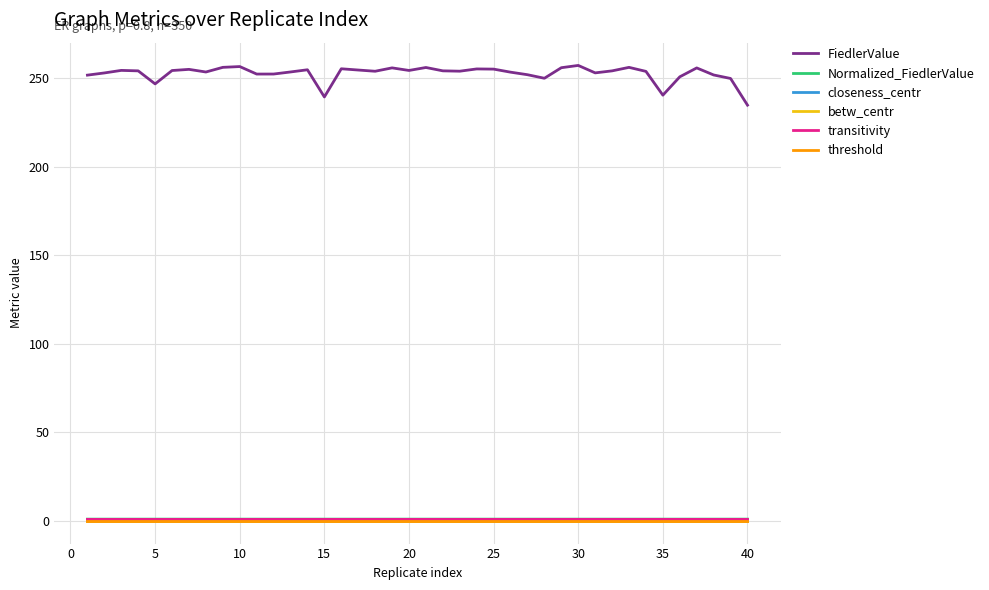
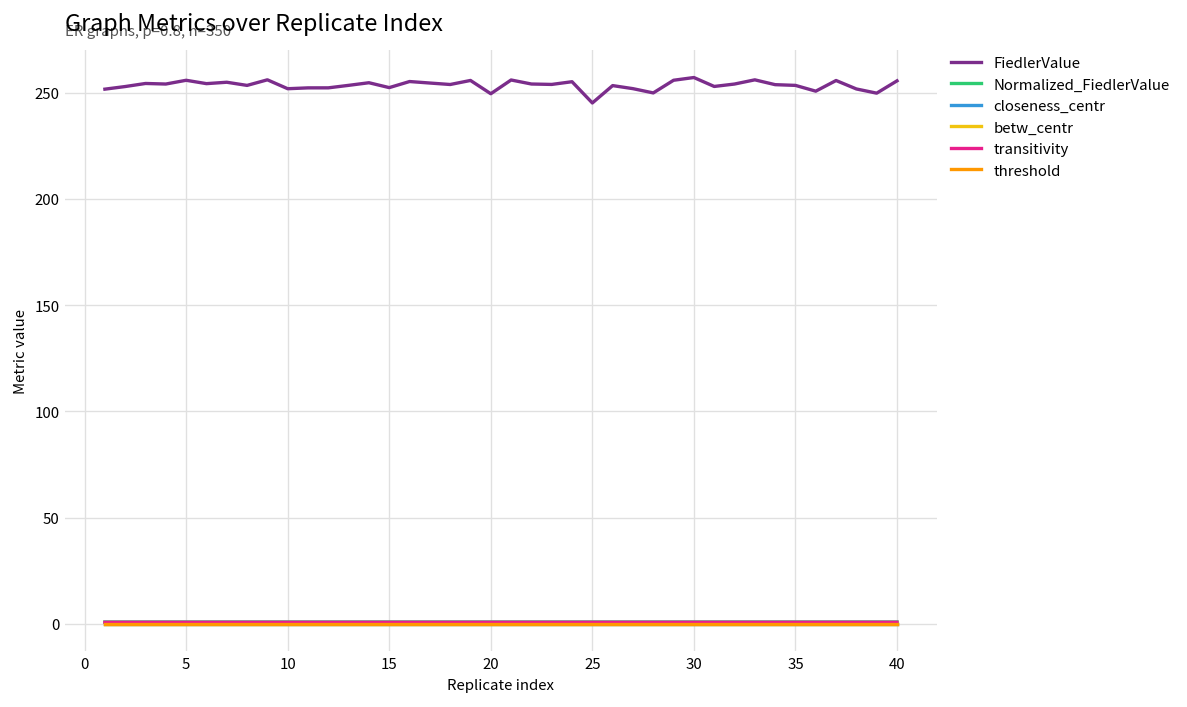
FiedlerValue, 5: 247 -> 256
FiedlerValue, 10: 256 -> 252
FiedlerValue, 15: 239 -> 252
FiedlerValue, 20: 254 -> 249
FiedlerValue, 25: 255 -> 245
FiedlerValue, 35: 240 -> 253
FiedlerValue, 40: 235 -> 256
